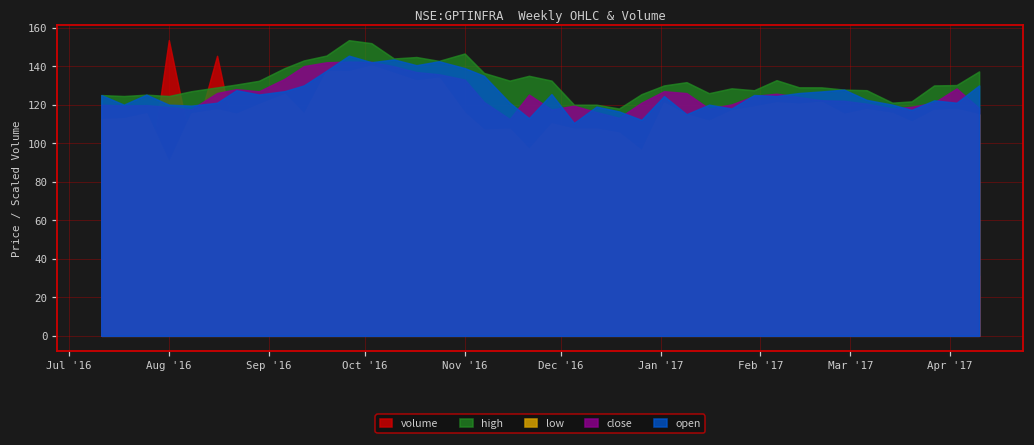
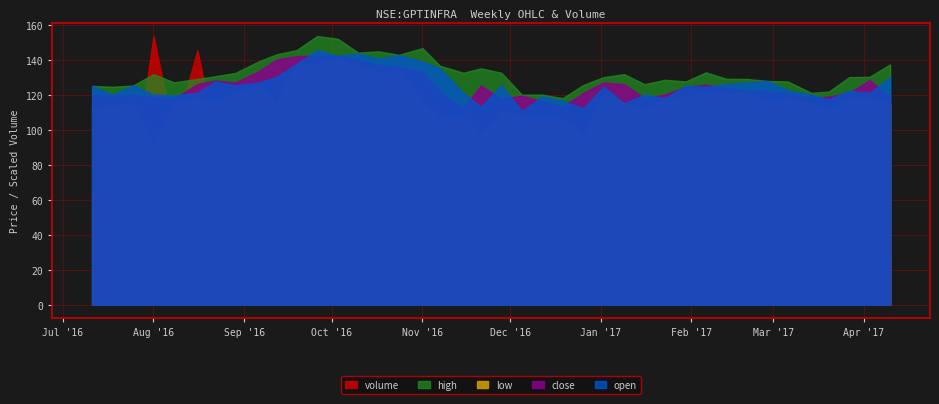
high, Aug '16: 125 -> 132
